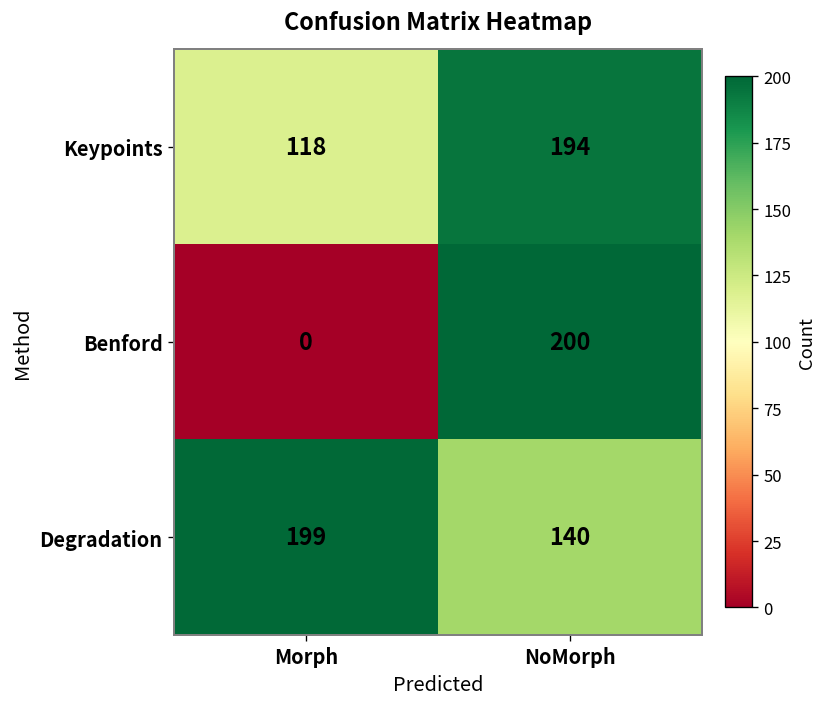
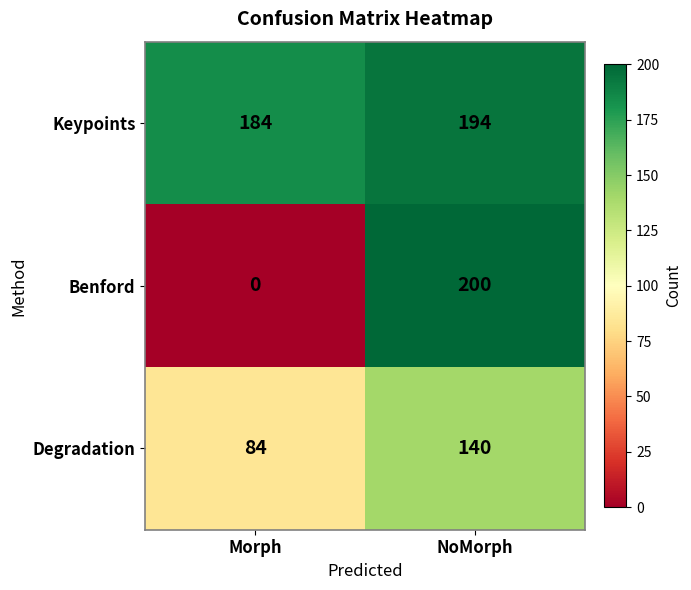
Keypoints, Morph: 118 -> 184
Degradation, Morph: 199 -> 84
